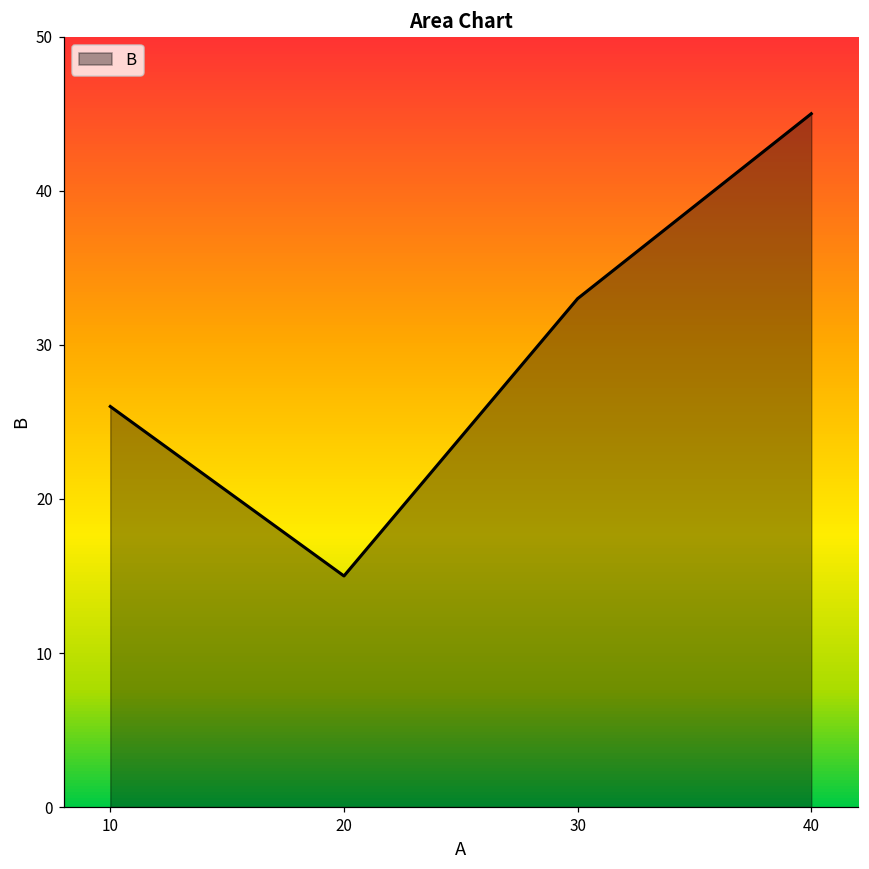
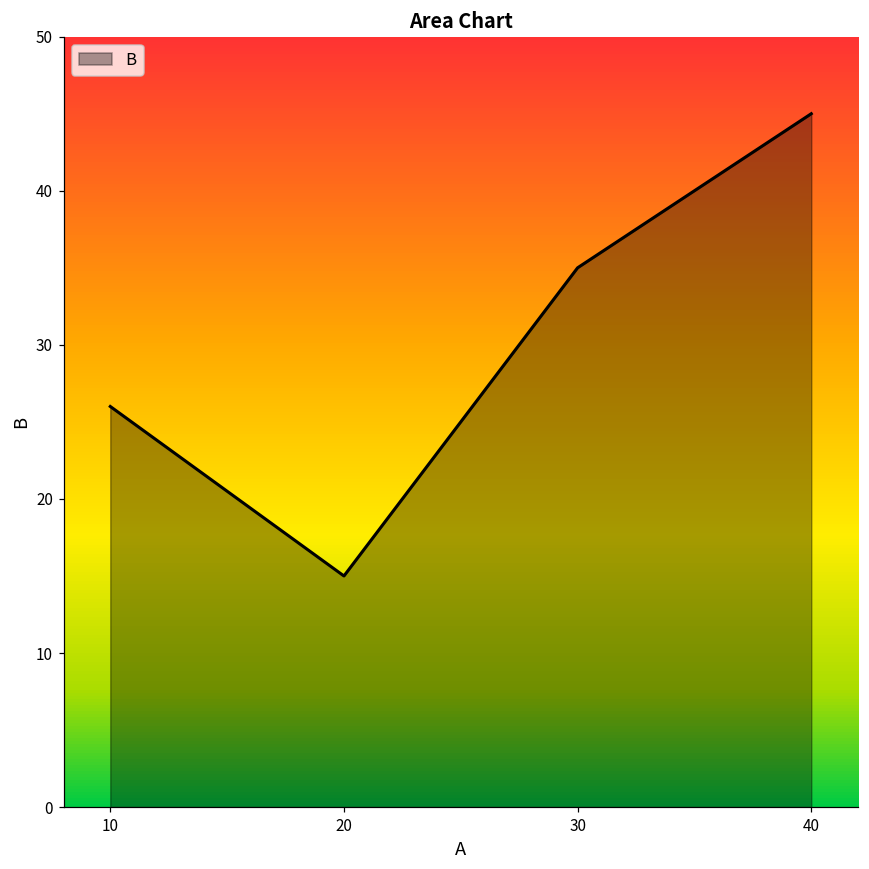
30: 33 -> 35
